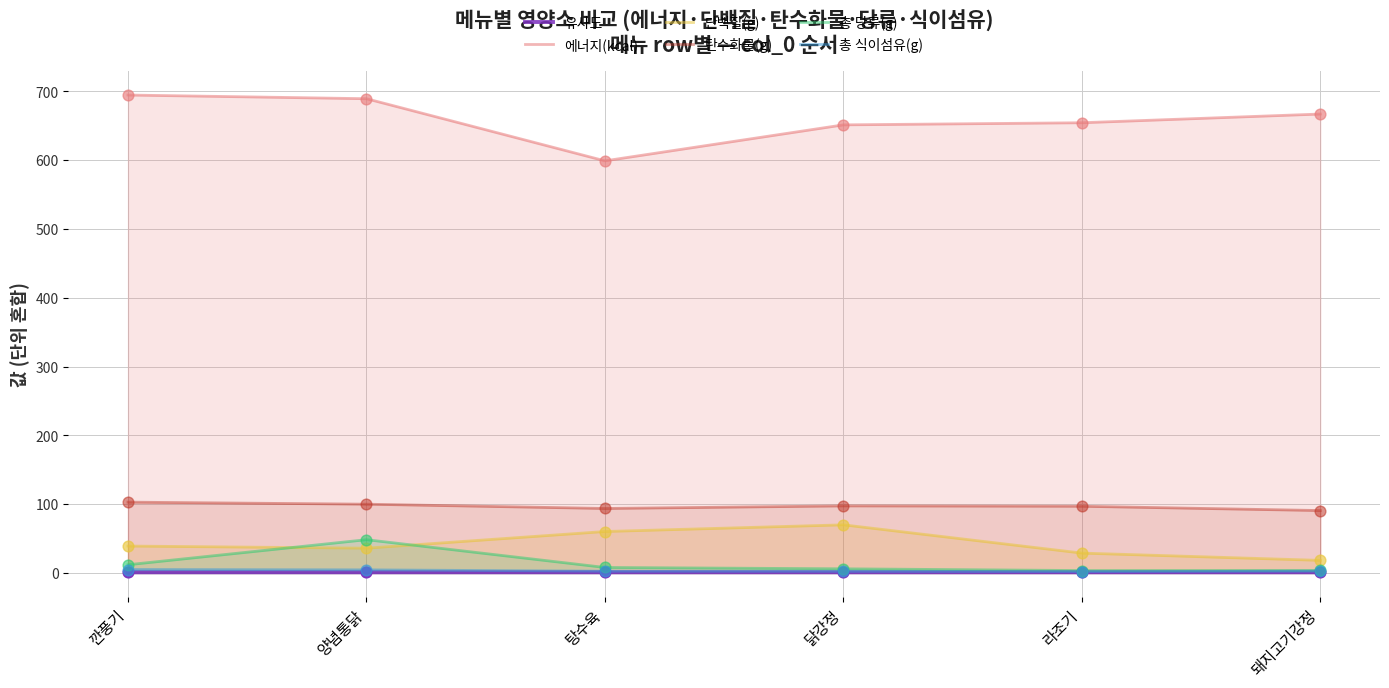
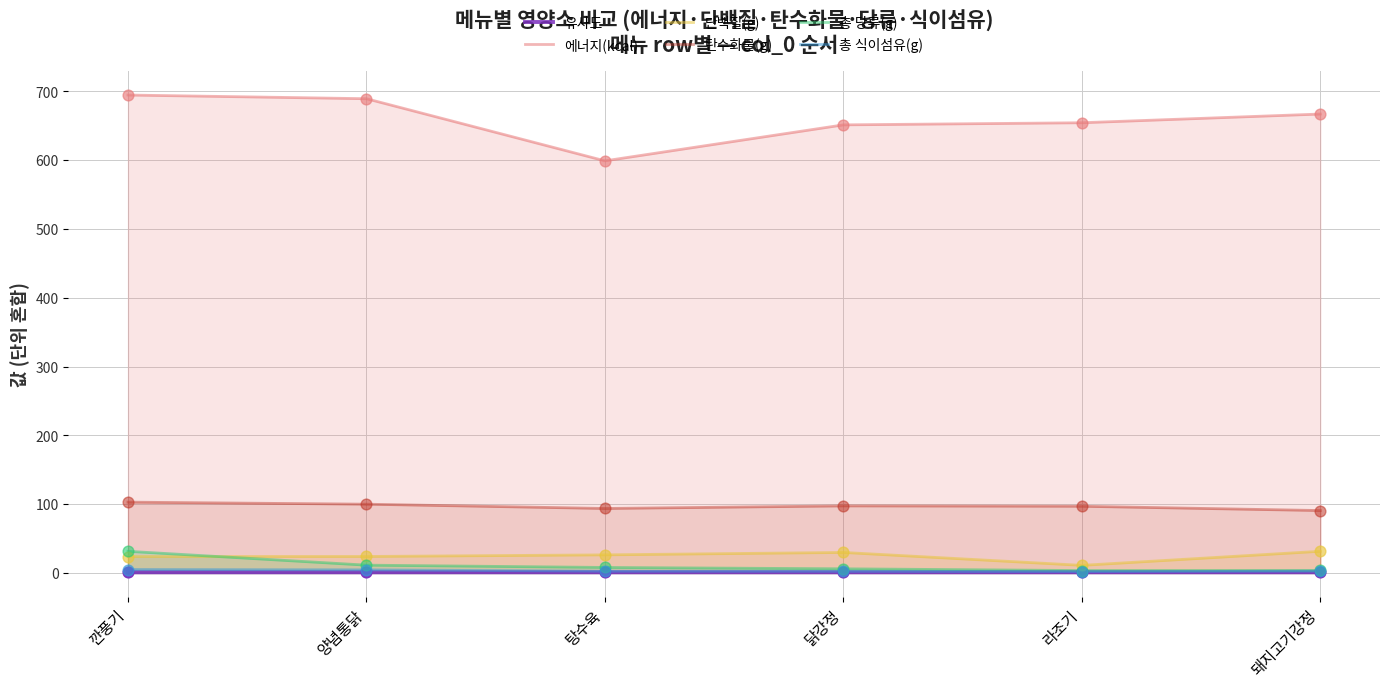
단백질(g), 깐풍기: 40 -> 20
총 당류(g), 깐풍기: 10 -> 30
단백질(g), 양념통닭: 40 -> 20
총 당류(g), 양념통닭: 50 -> 10
단백질(g), 탕수육: 60 -> 30
단백질(g), 닭강정: 70 -> 30
단백질(g), 라조기: 30 -> 10
단백질(g), 돼지고기강정: 20 -> 30
